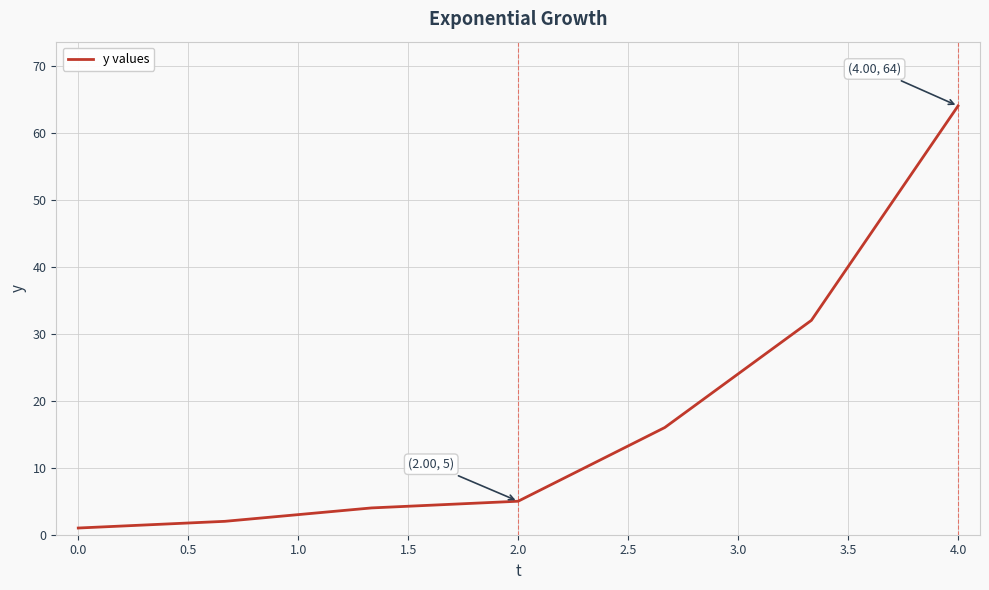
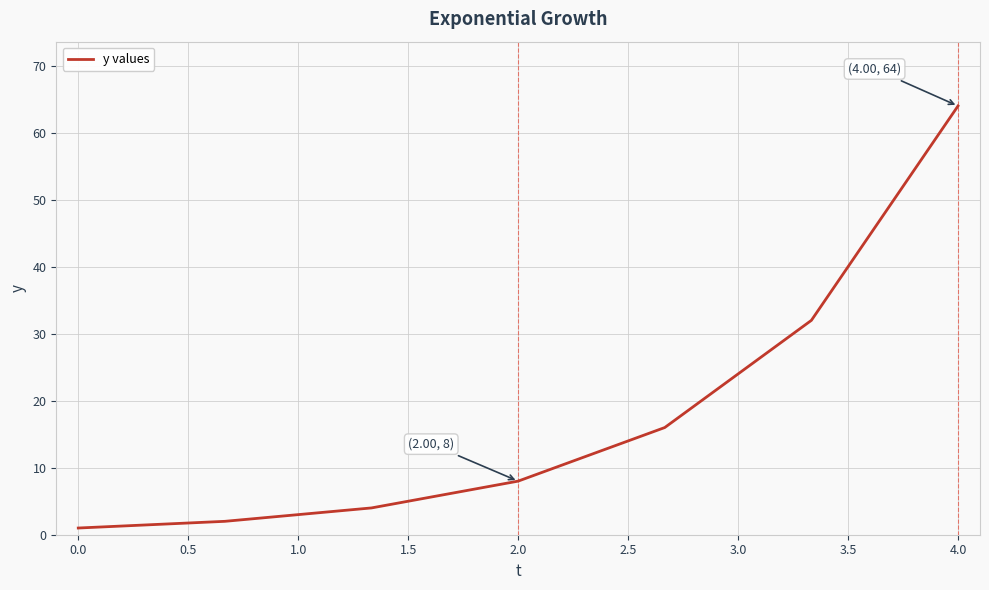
2.0: 5 -> 8
